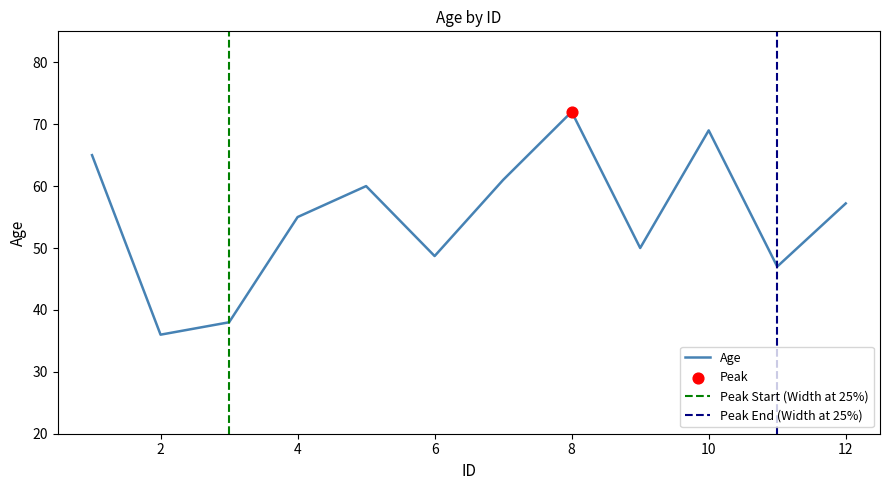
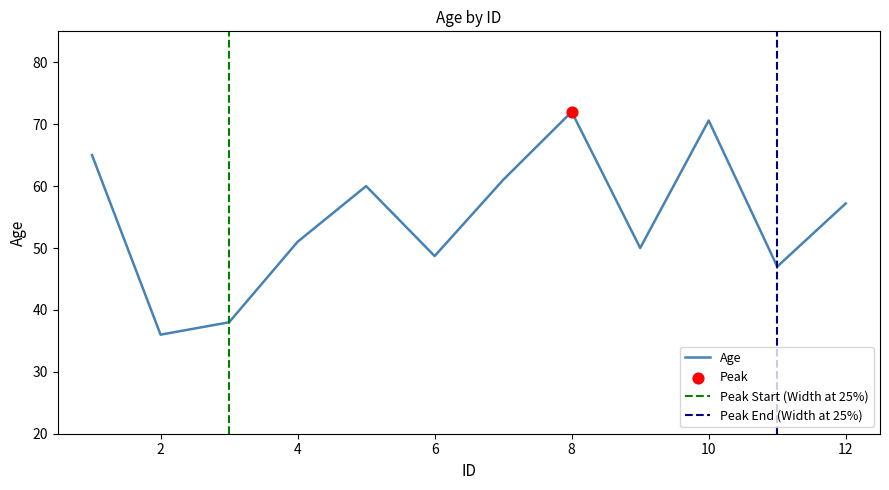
Age, 4: 55 -> 51
Age, 10: 69 -> 71
